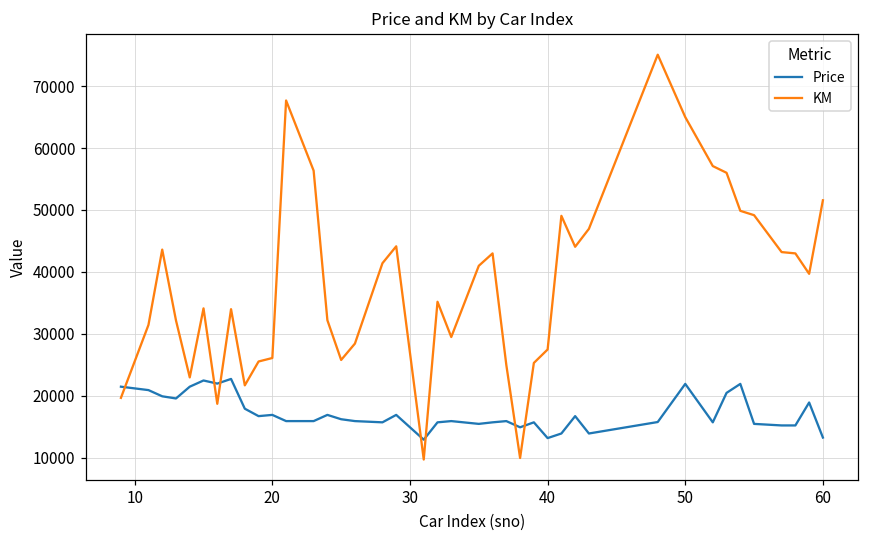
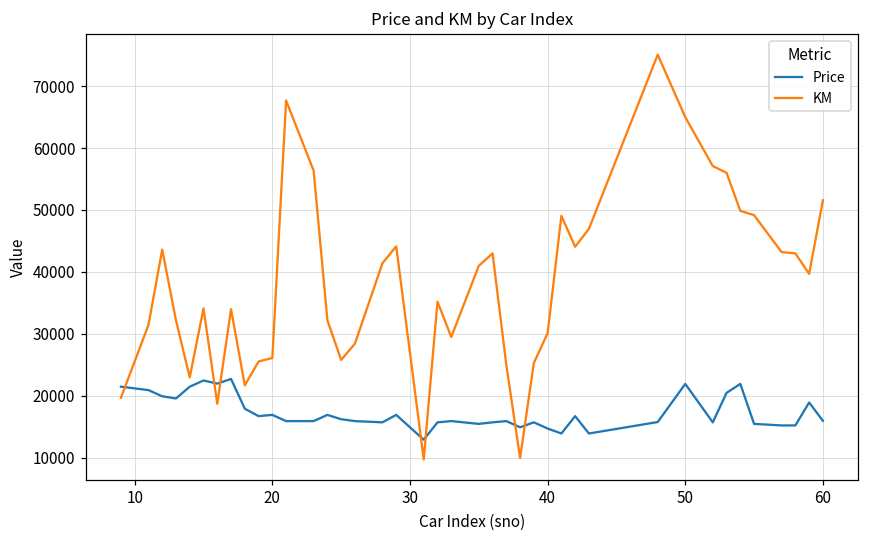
Price, 40: 13000 -> 15000
KM, 40: 28000 -> 30000
Price, 60: 13000 -> 16000
